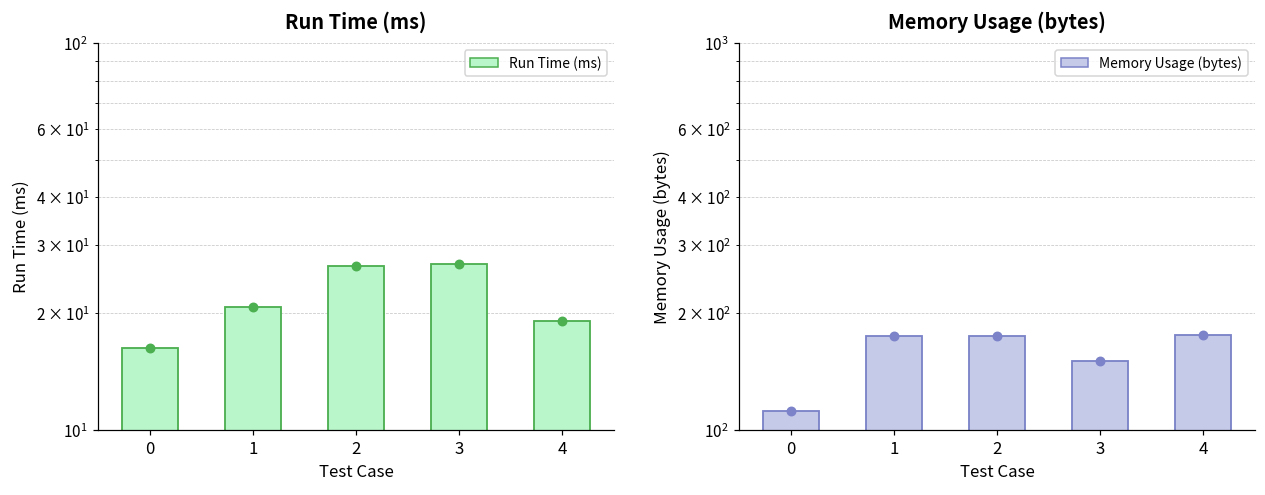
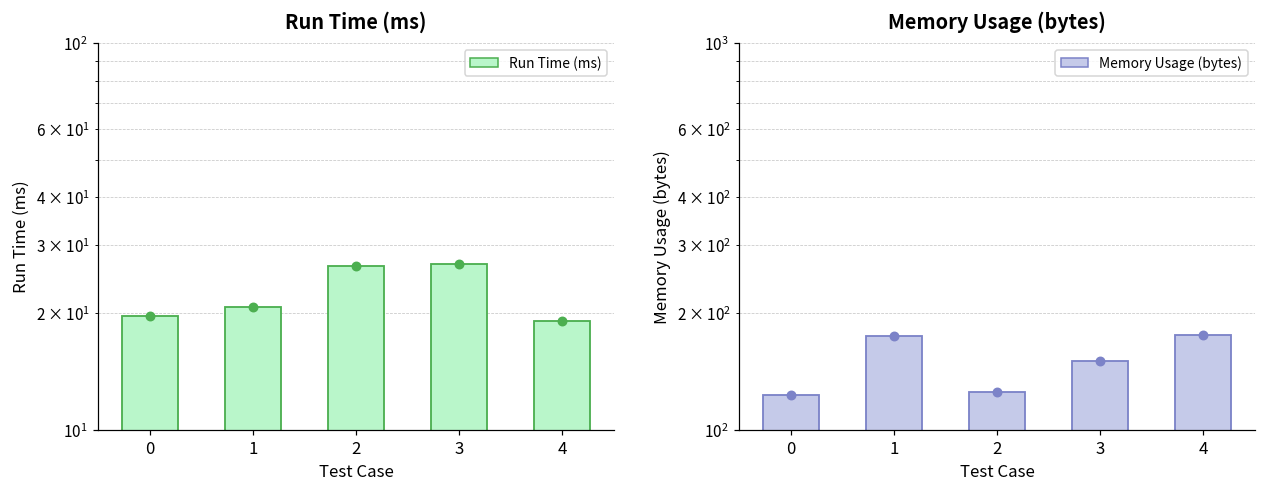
Run Time (ms), Run Time (ms), 0: 16 -> 20
Memory Usage (bytes), Memory Usage (bytes), 0: 112 -> 123
Memory Usage (bytes), Memory Usage (bytes), 2: 180 -> 125
